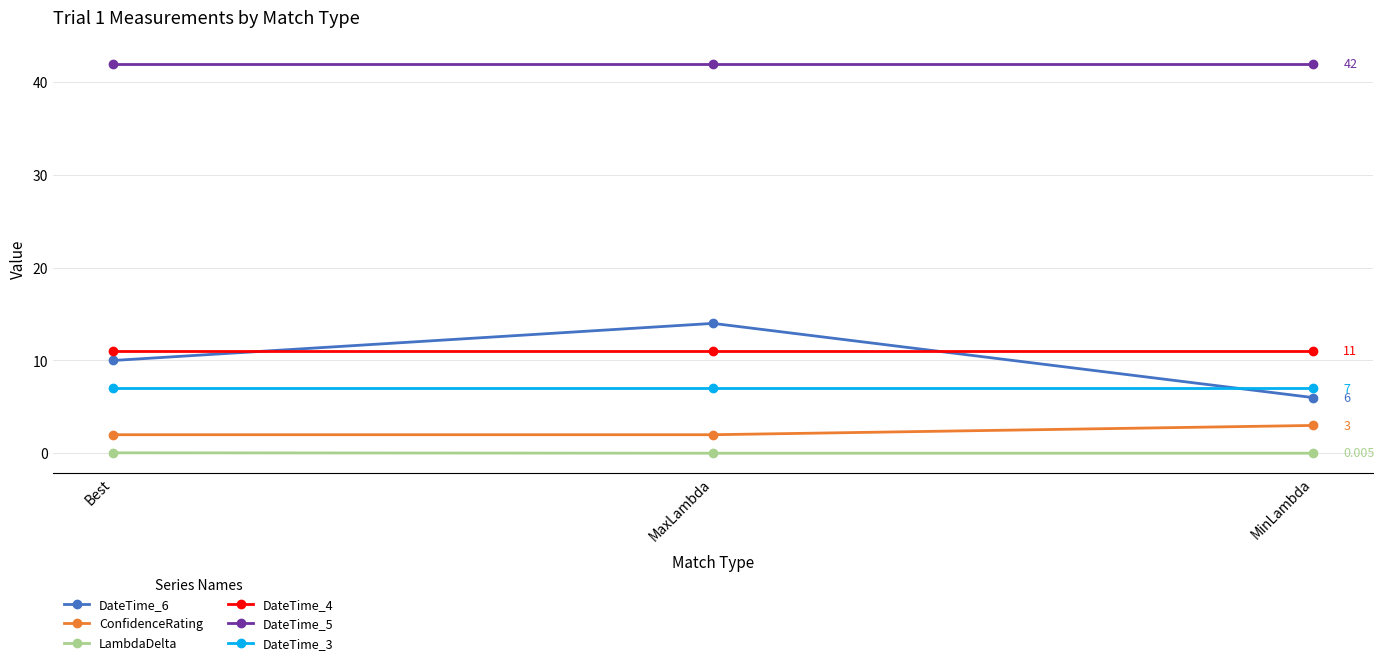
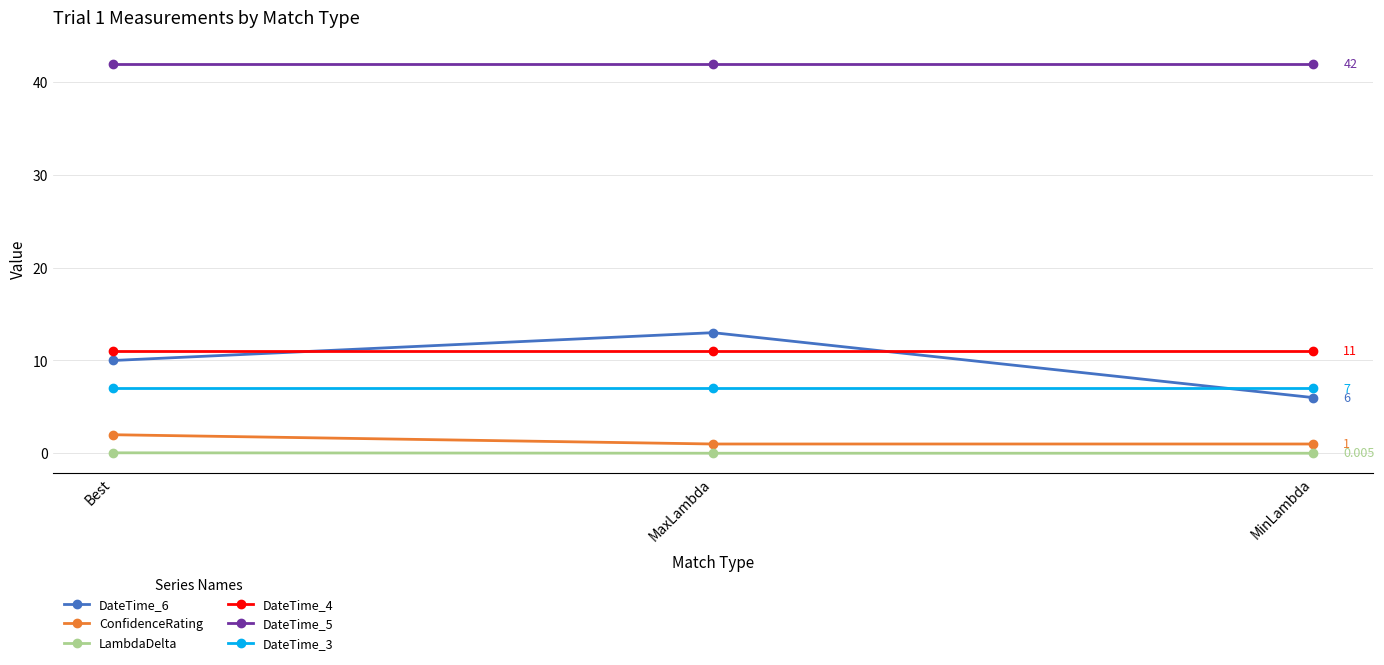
DateTime_6, MaxLambda: 14 -> 13
ConfidenceRating, MaxLambda: 2 -> 1
ConfidenceRating, MinLambda: 3 -> 1
